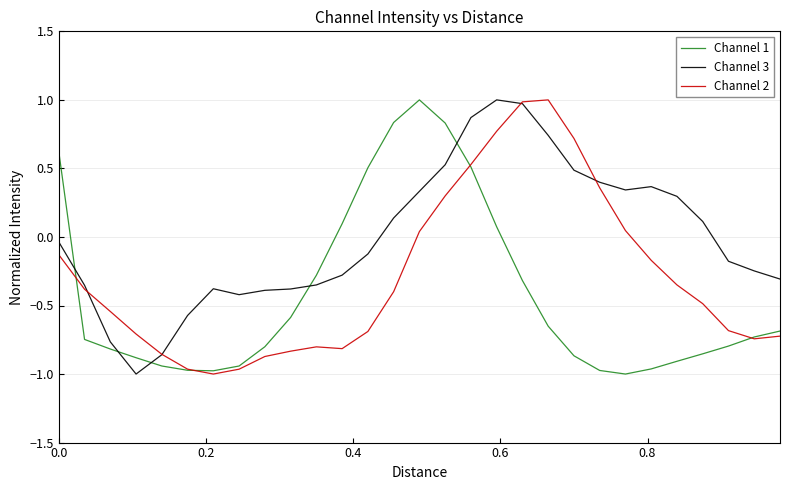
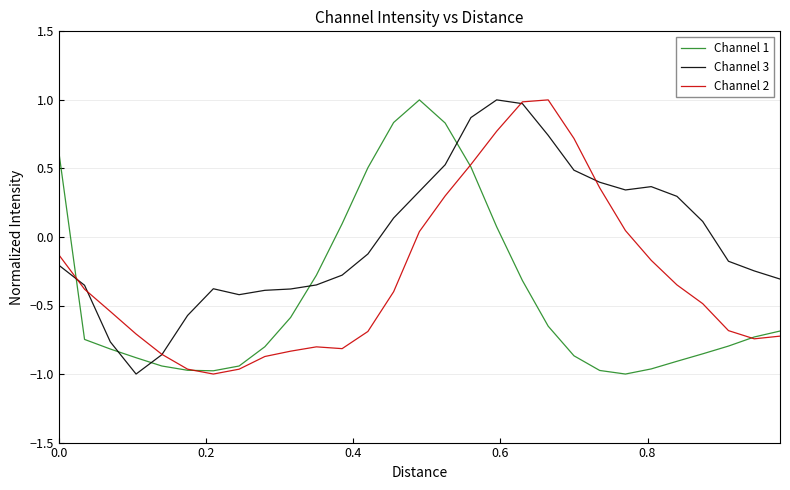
Channel 3, 0.0: -0.04 -> -0.21
